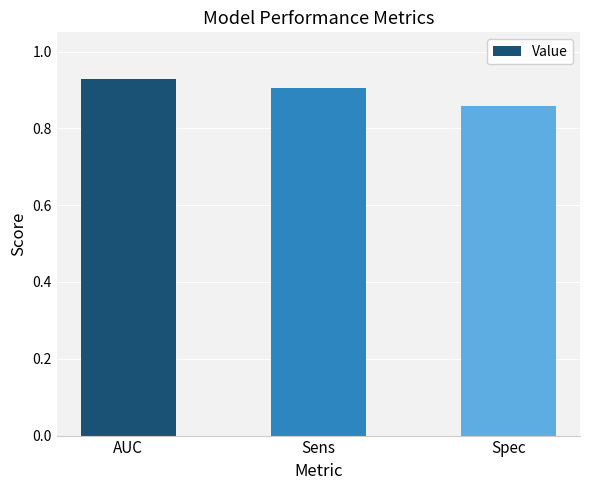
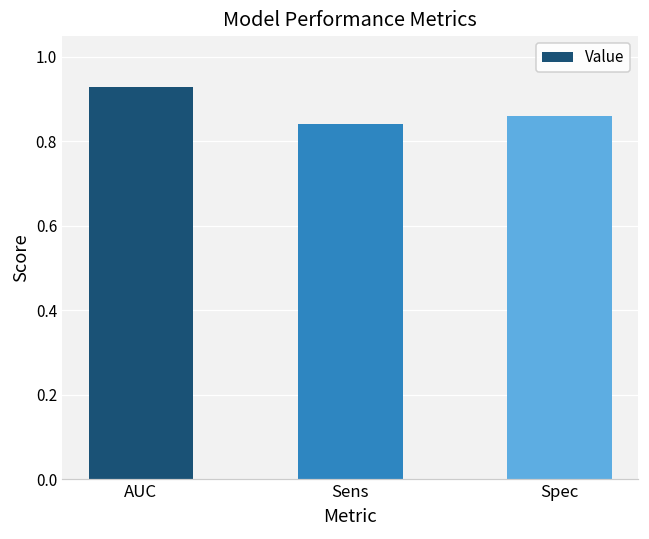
Sens: 0.91 -> 0.84
